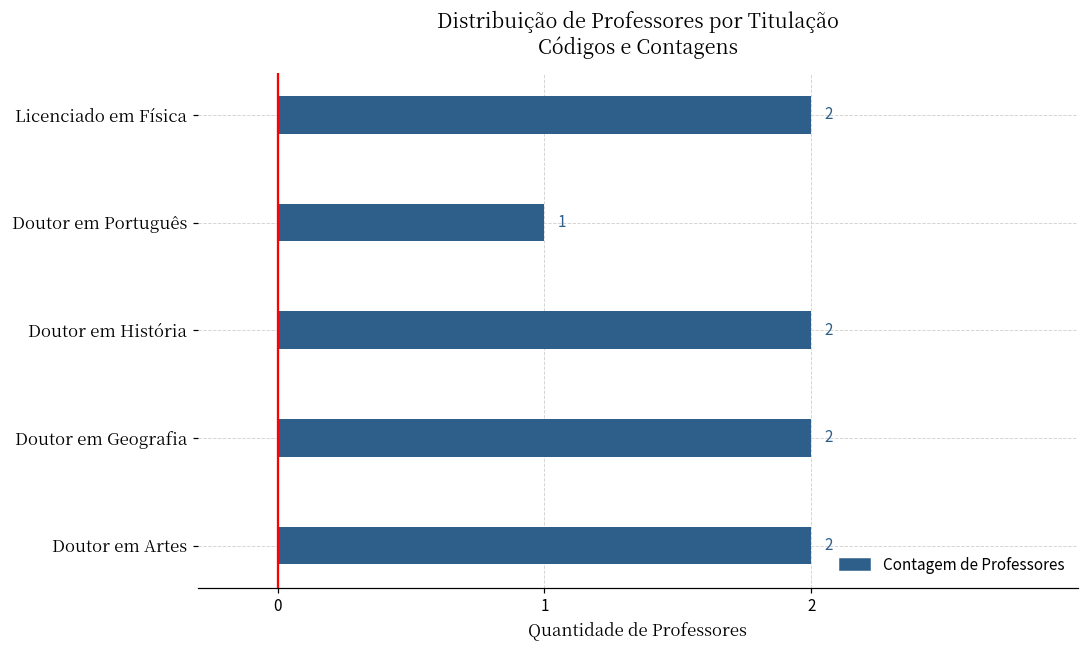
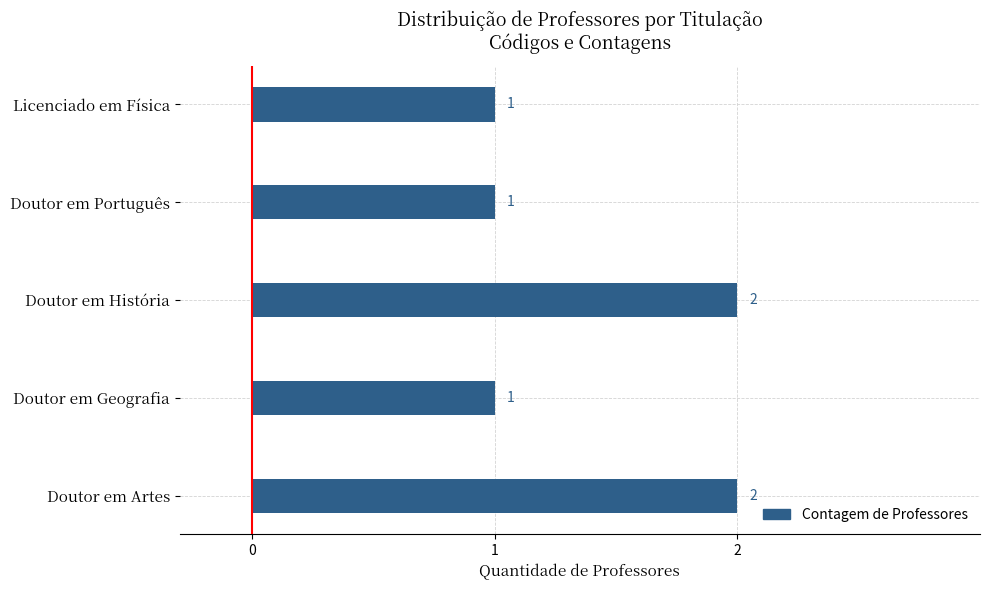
Licenciado em Física: 2 -> 1
Doutor em Geografia: 2 -> 1
